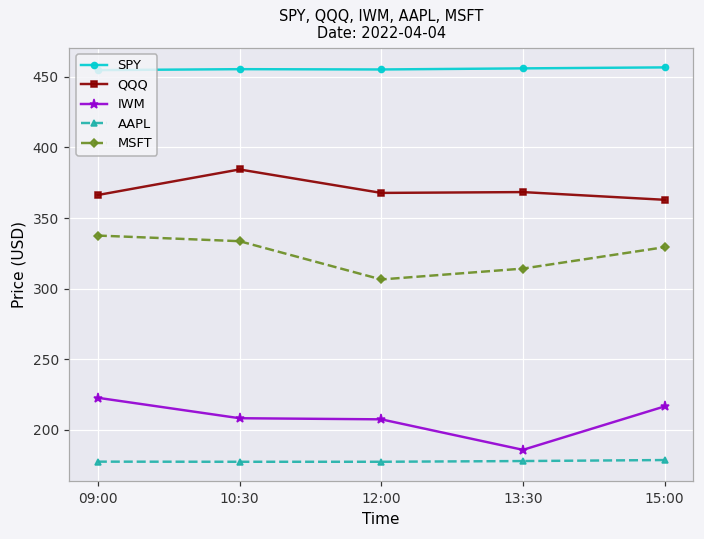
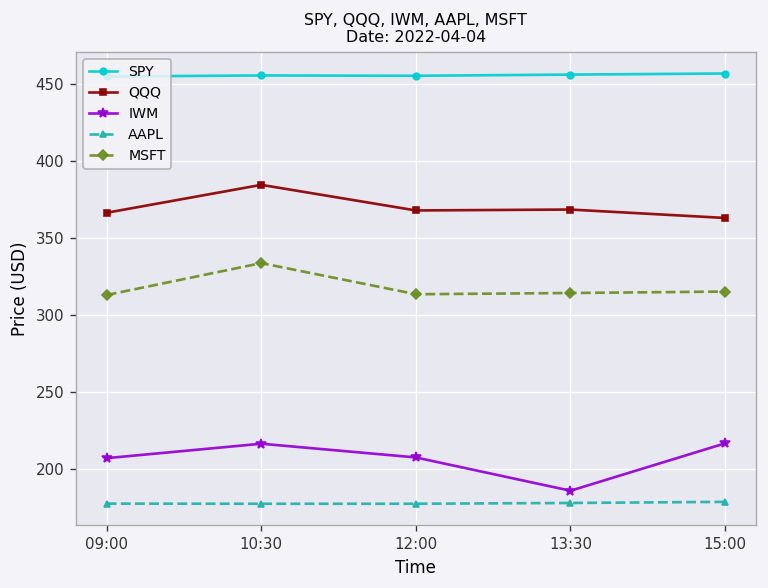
IWM, 09:00: 223 -> 207
MSFT, 09:00: 338 -> 313
IWM, 10:30: 208 -> 216
MSFT, 12:00: 306 -> 313
MSFT, 15:00: 329 -> 315
